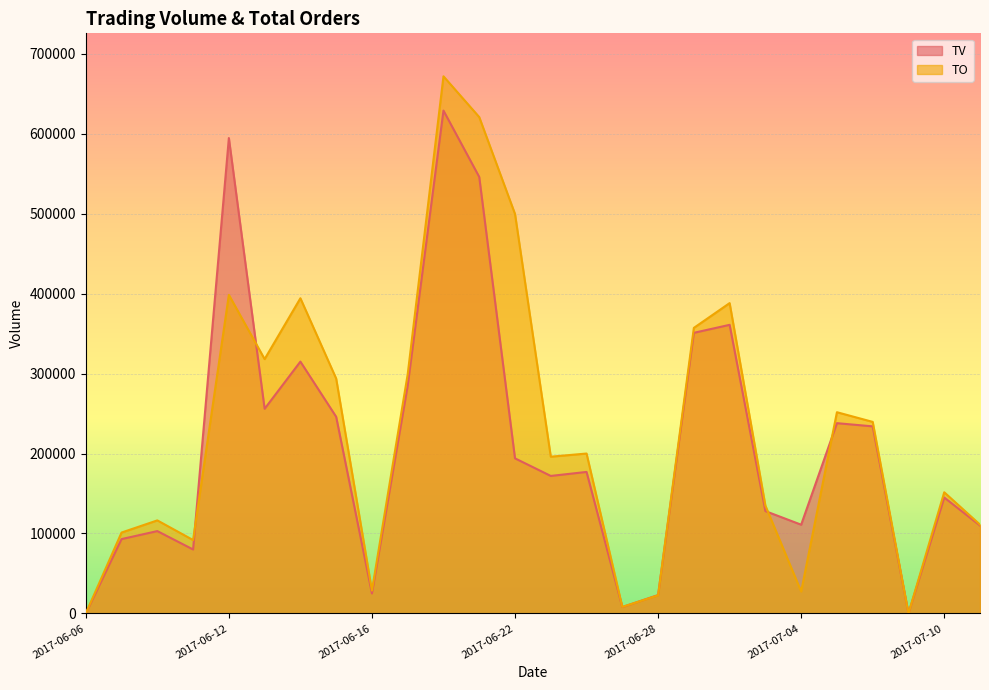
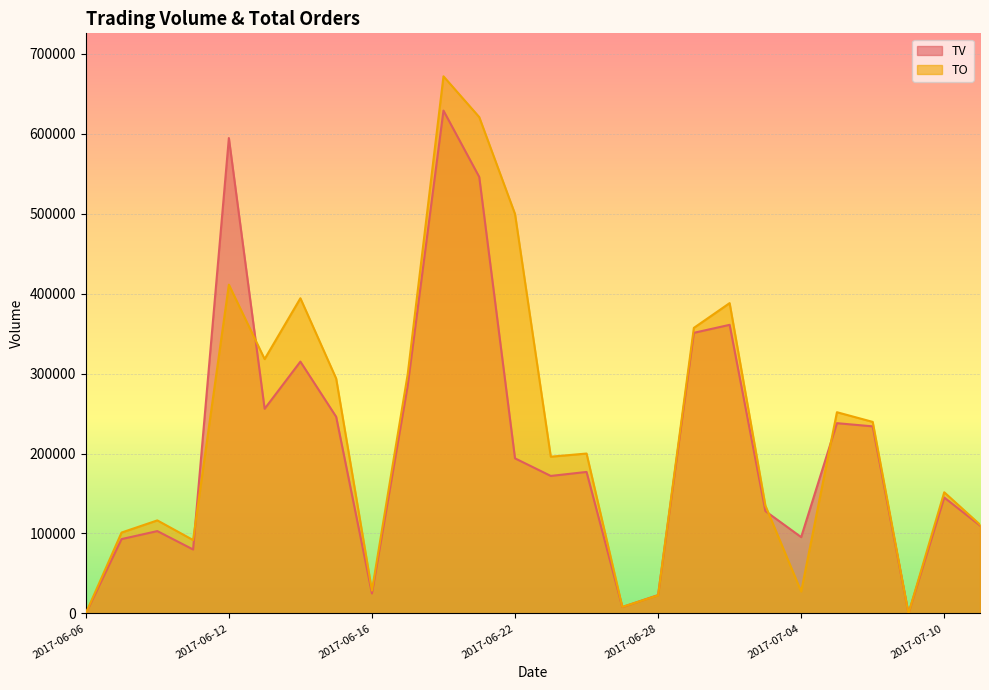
TO, 2017-06-12: 400000 -> 410000
TV, 2017-07-04: 110000 -> 100000
